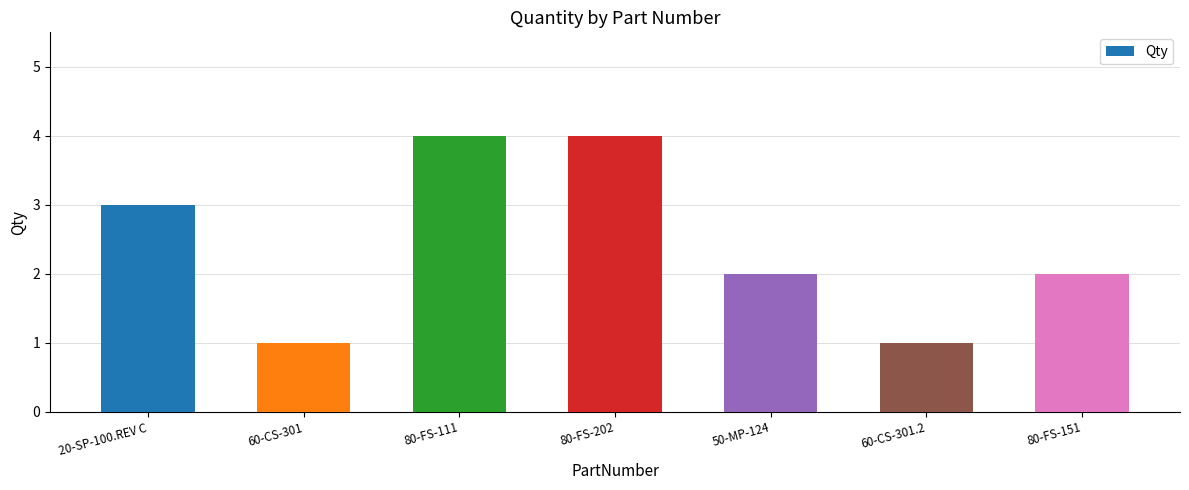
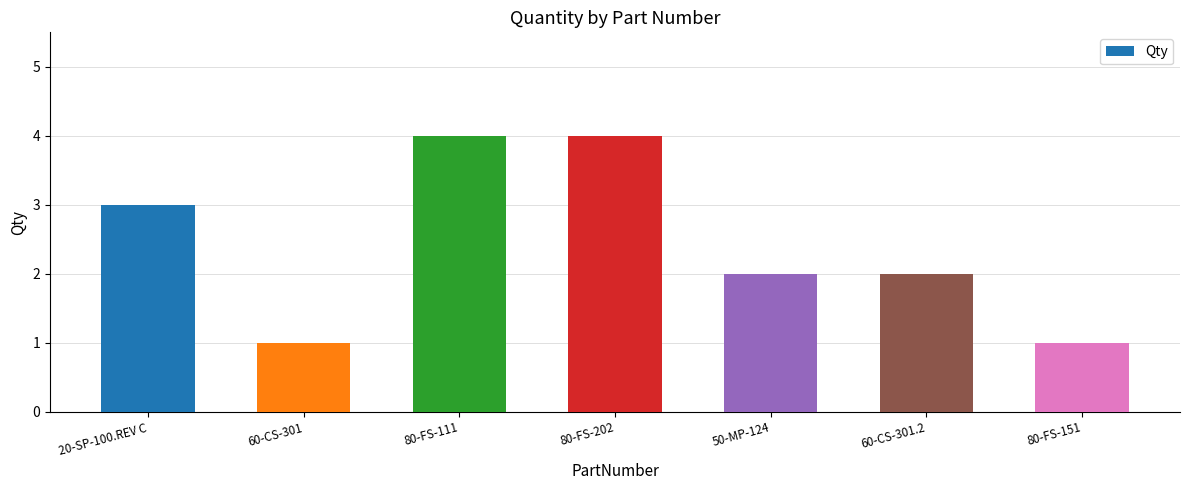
60-CS-301.2: 1 -> 2
80-FS-151: 2 -> 1
